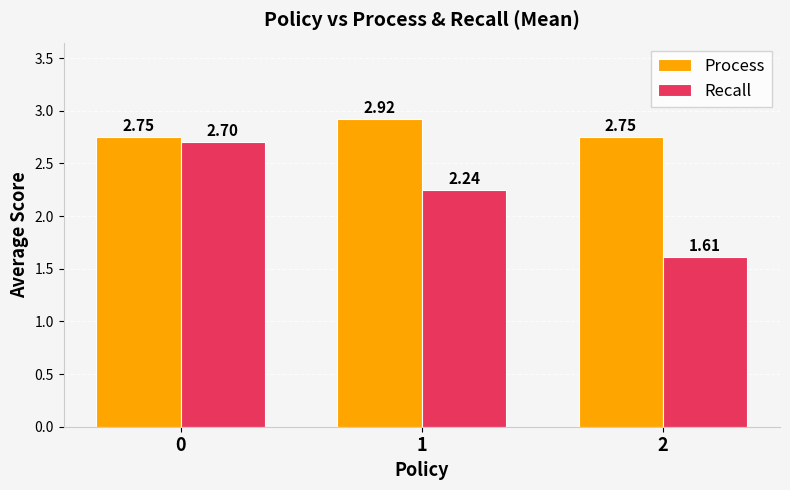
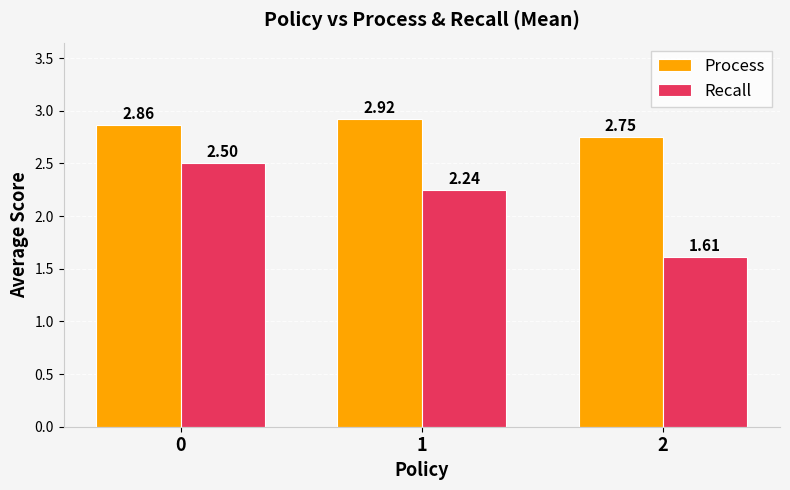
Process, 0: 2.75 -> 2.86
Recall, 0: 2.70 -> 2.50
